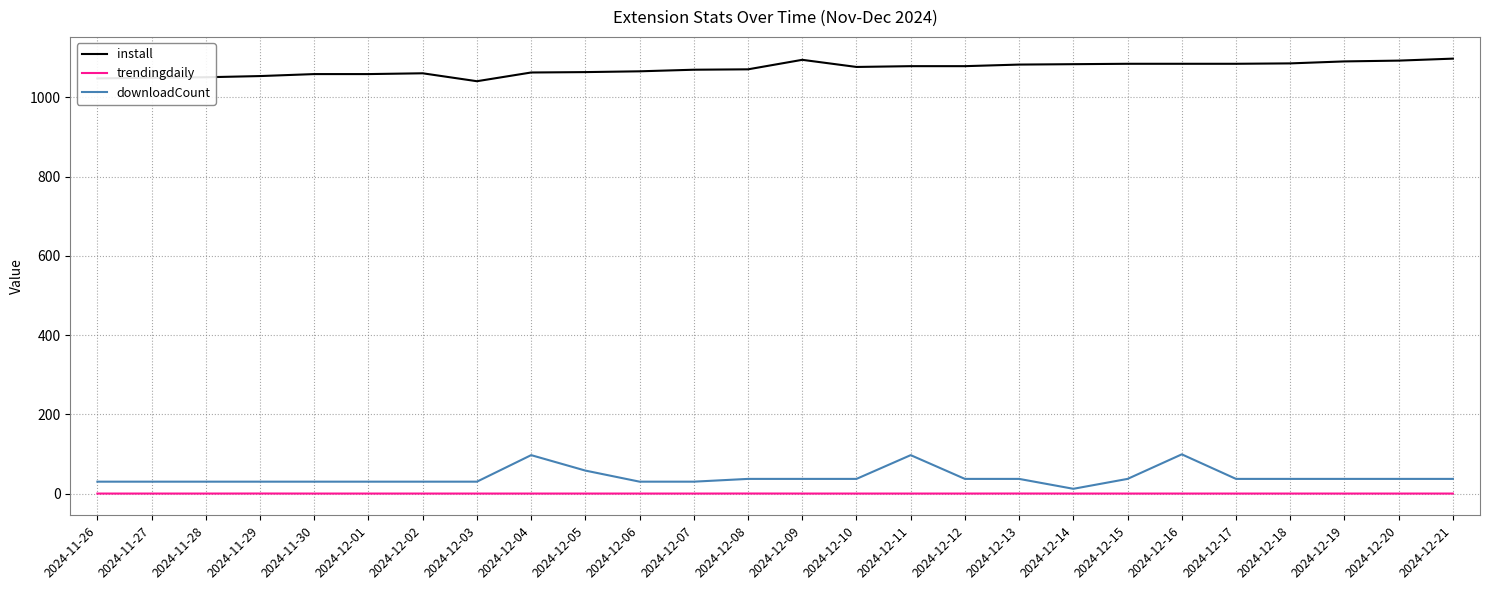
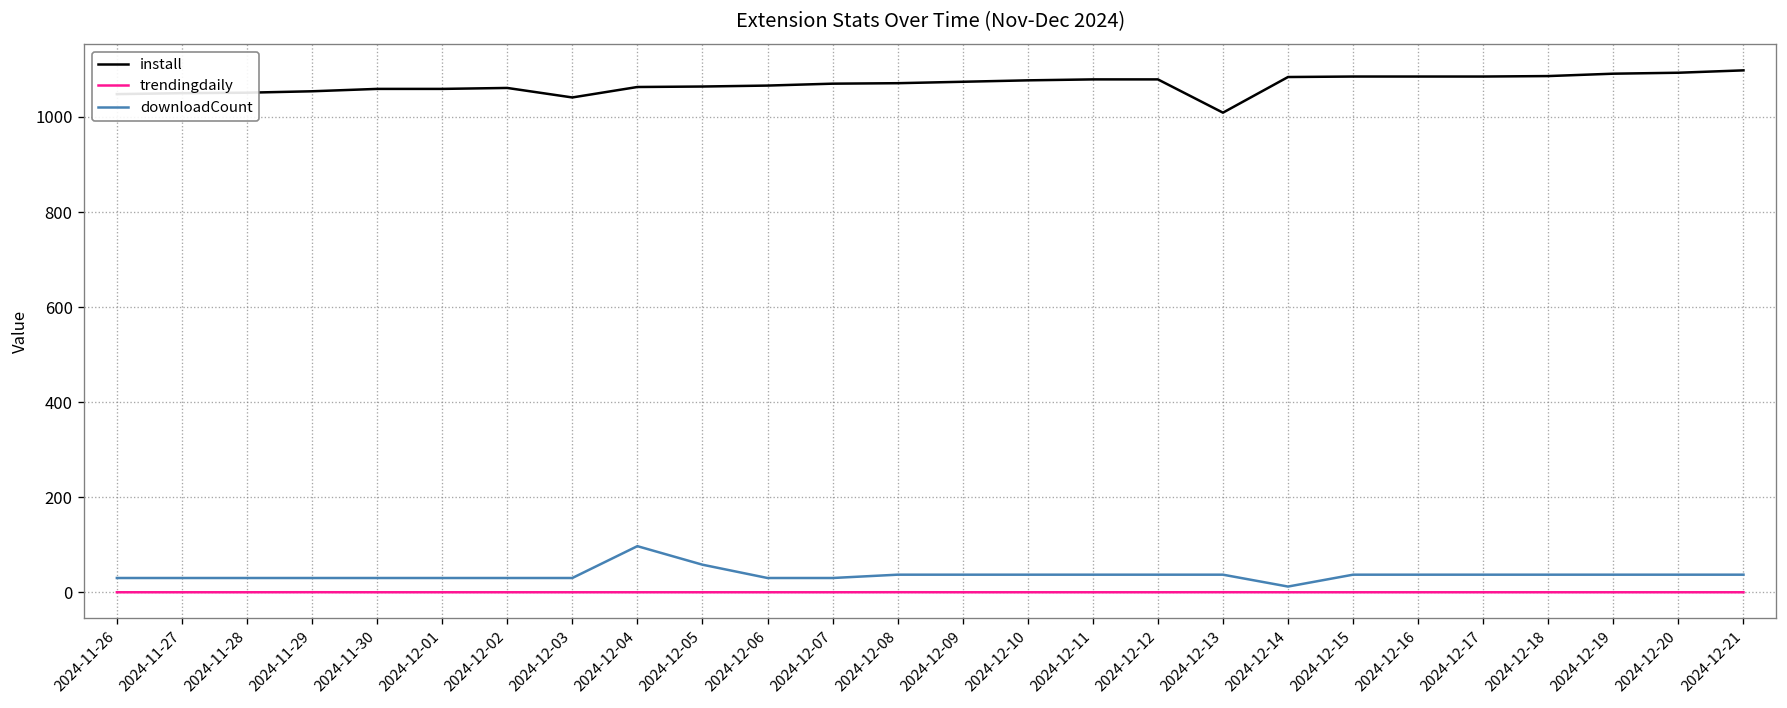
install, 2024-12-09: 1100 -> 1070
downloadCount, 2024-12-11: 100 -> 40
install, 2024-12-13: 1080 -> 1010
downloadCount, 2024-12-16: 100 -> 40
